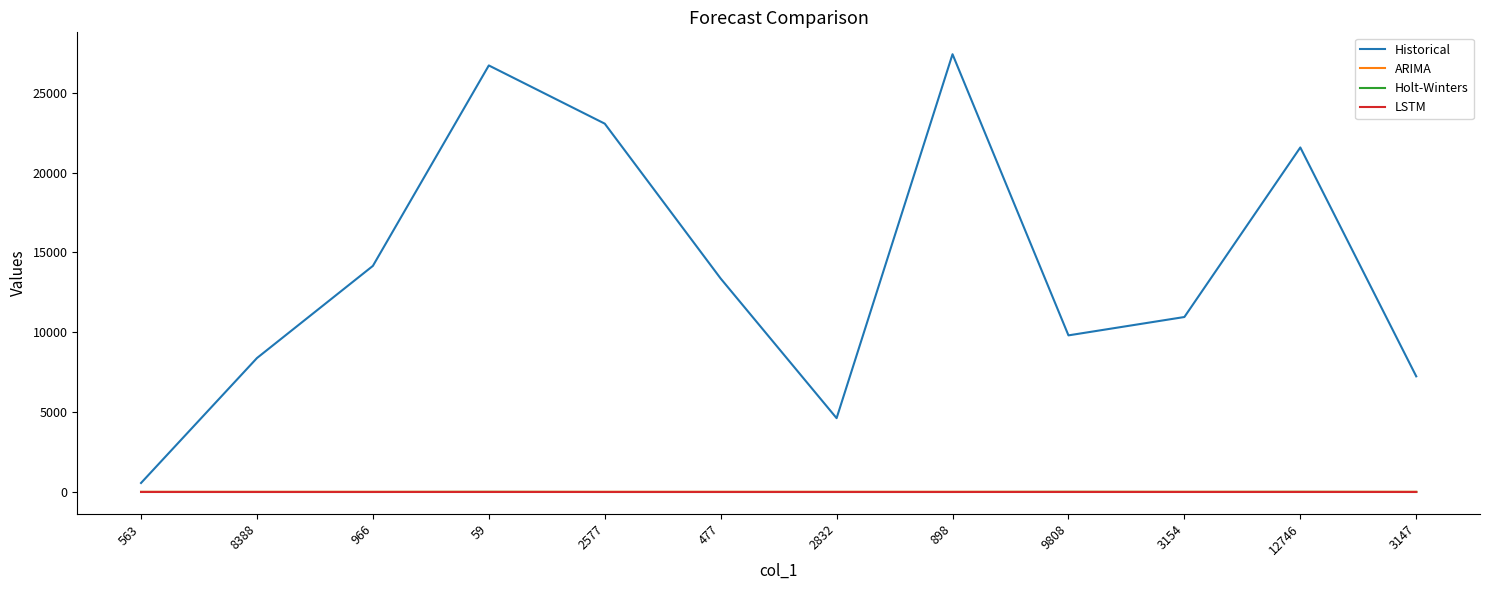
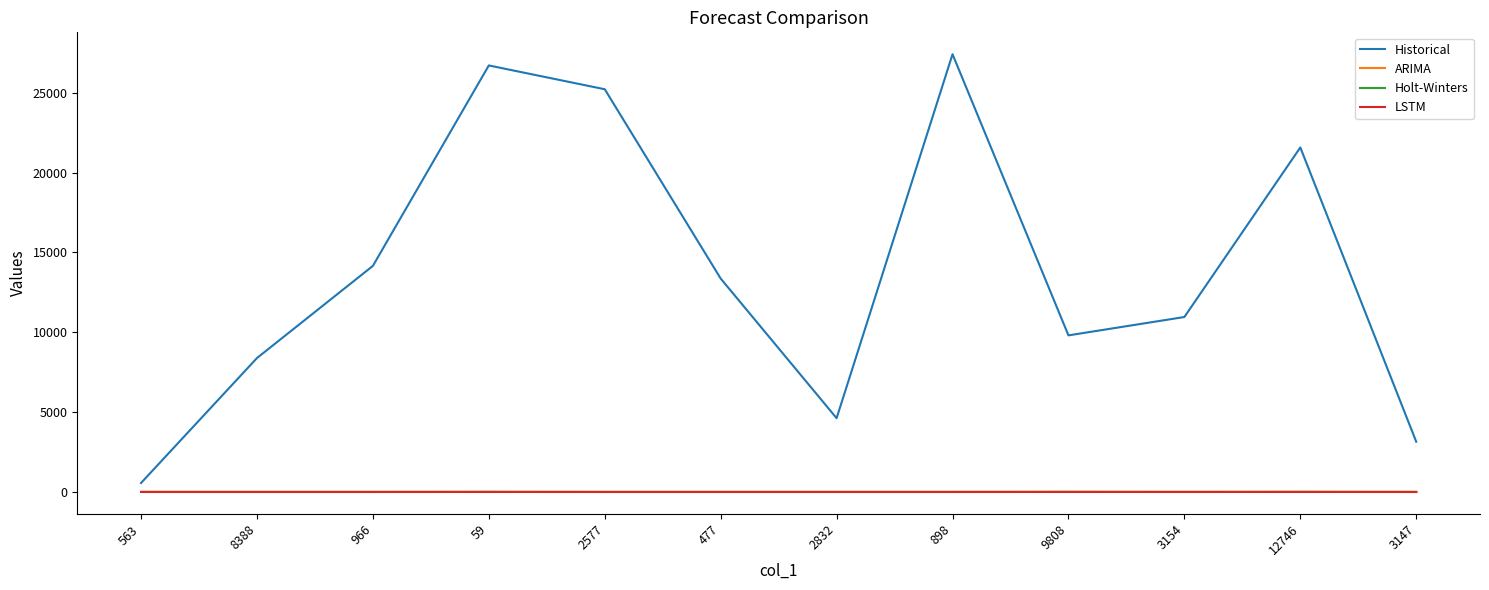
Historical, 2577: 23100 -> 25200
Historical, 3147: 7200 -> 3100
